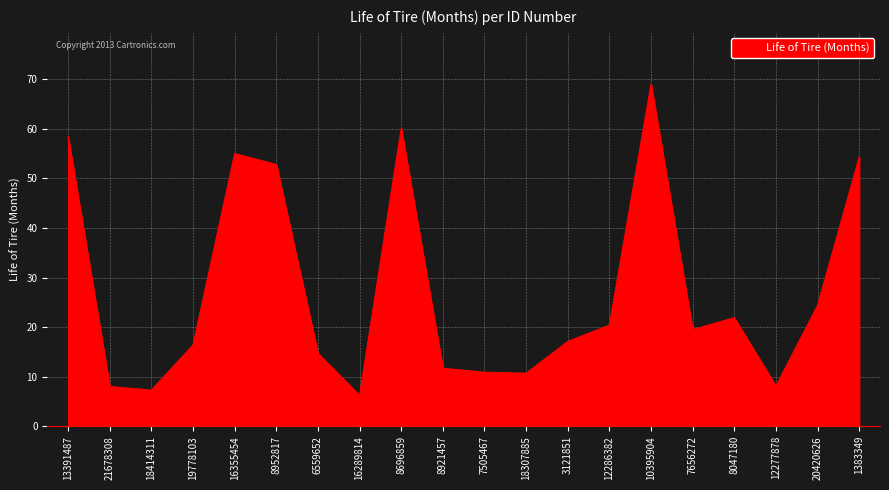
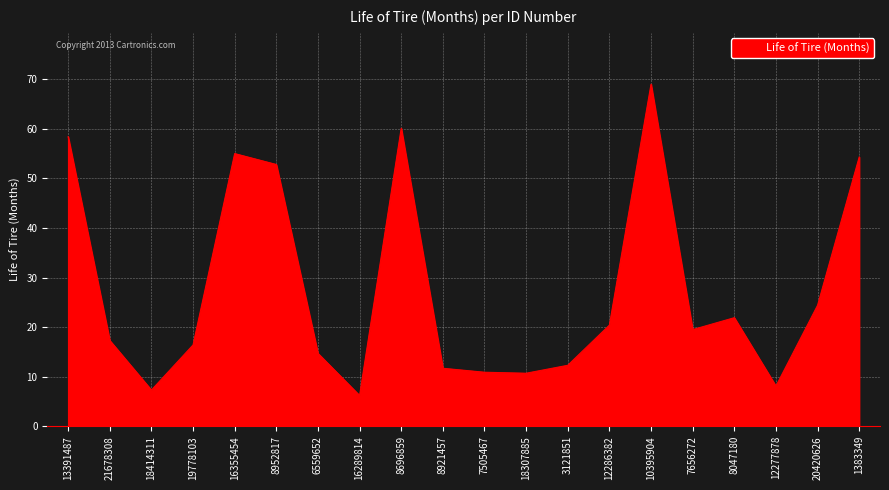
21678308: 8 -> 17
3121851: 17 -> 12
